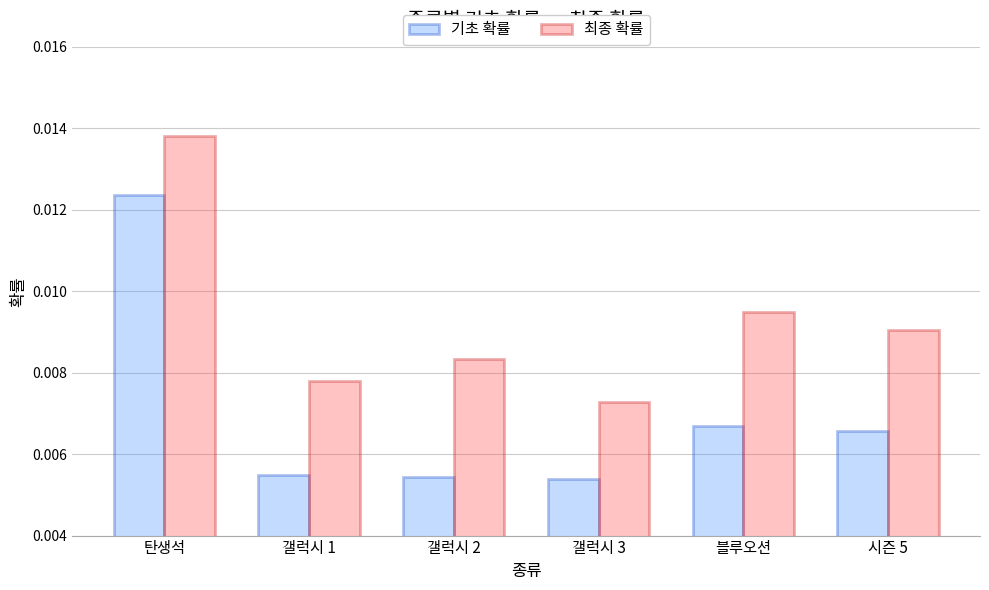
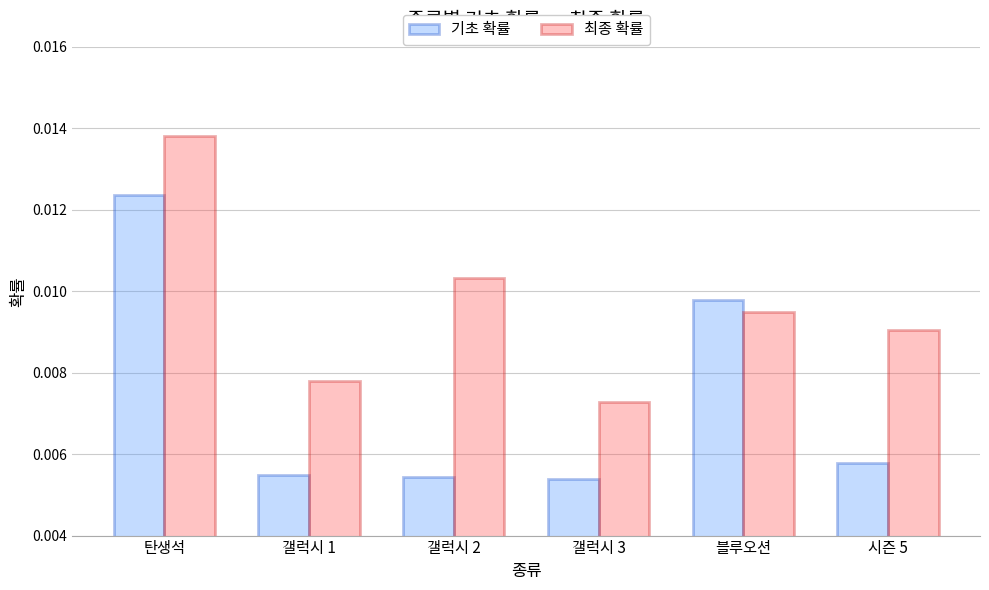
최종 확률, 갤럭시 2: 0.0083 -> 0.0103
기초 확률, 블루오션: 0.0067 -> 0.0098
기초 확률, 시즌 5: 0.0066 -> 0.0058
